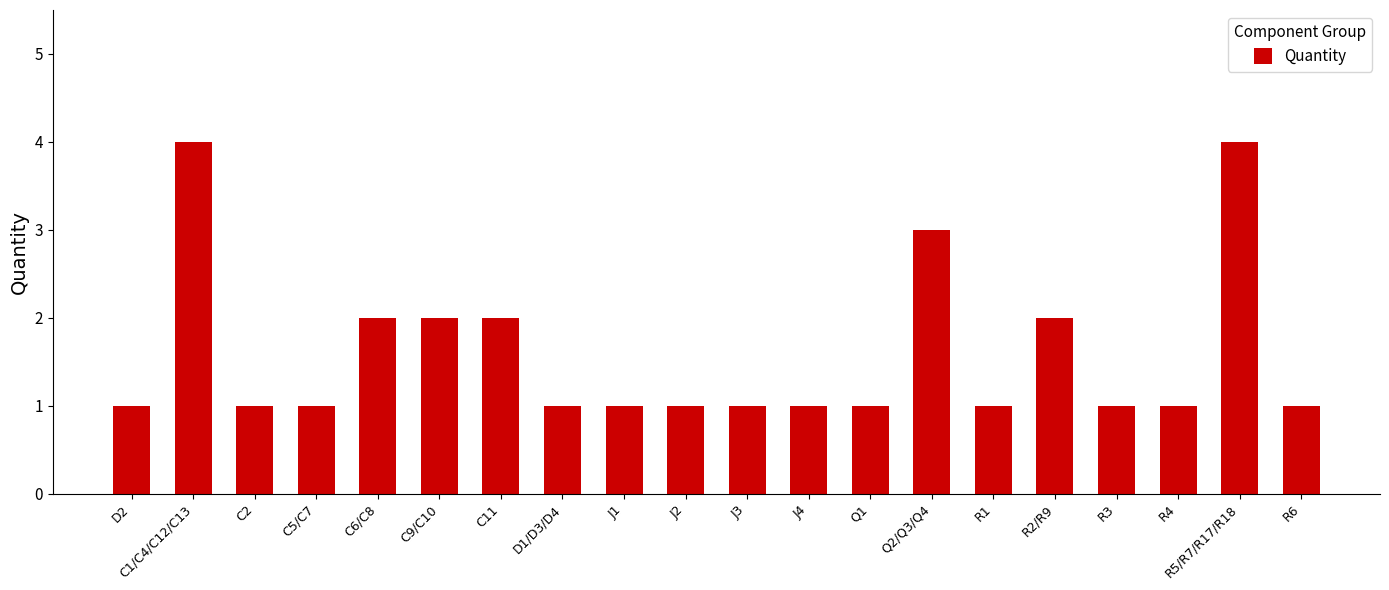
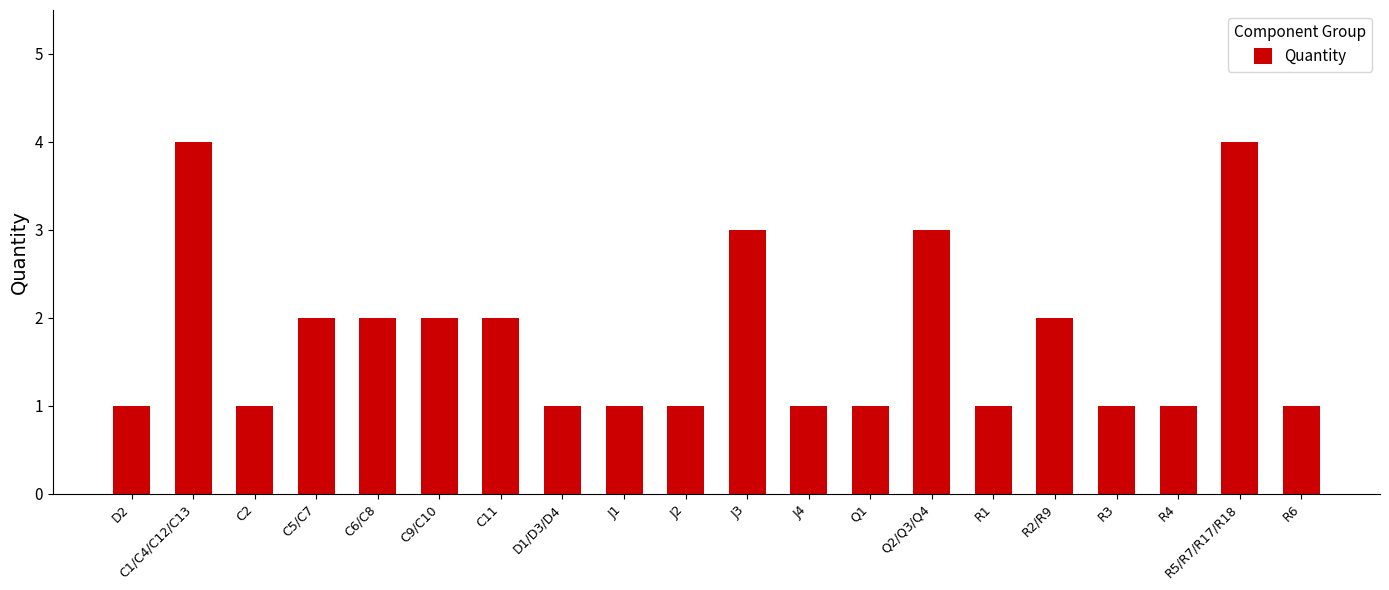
C5/C7: 1 -> 2
J3: 1 -> 3
